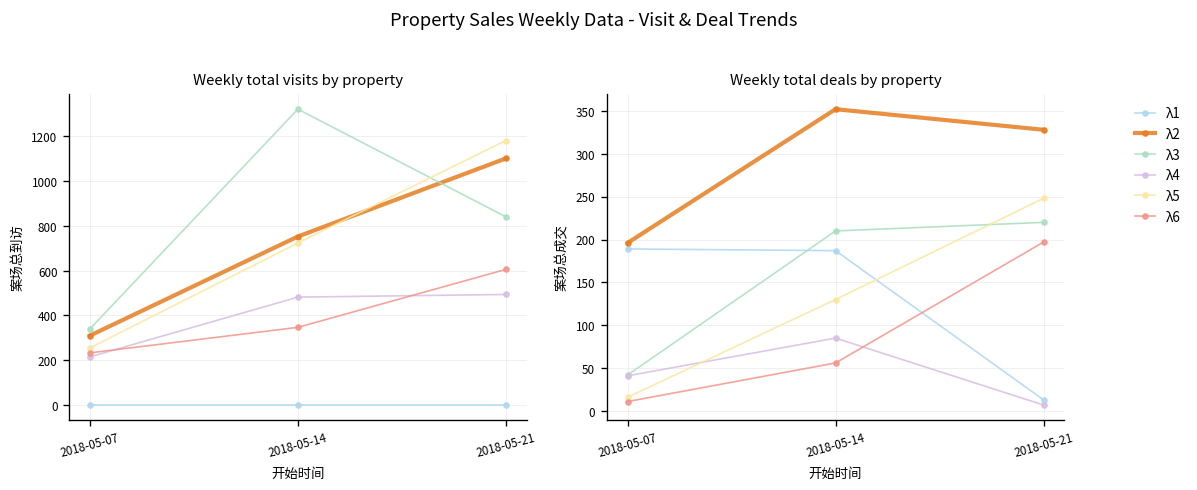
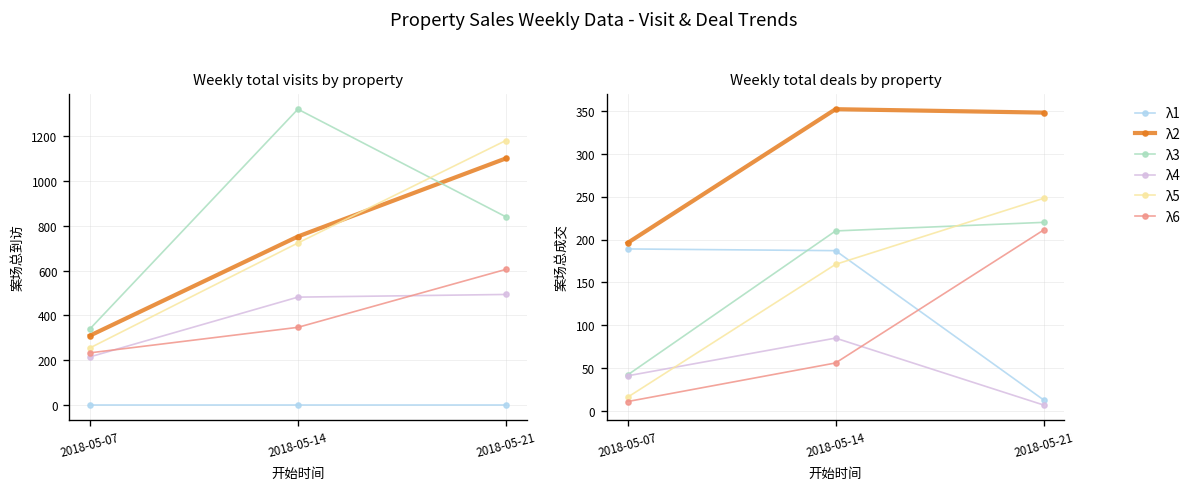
Weekly total deals by property, λ5, 2018-05-14: 130 -> 170
Weekly total deals by property, λ2, 2018-05-21: 330 -> 350
Weekly total deals by property, λ6, 2018-05-21: 200 -> 210
